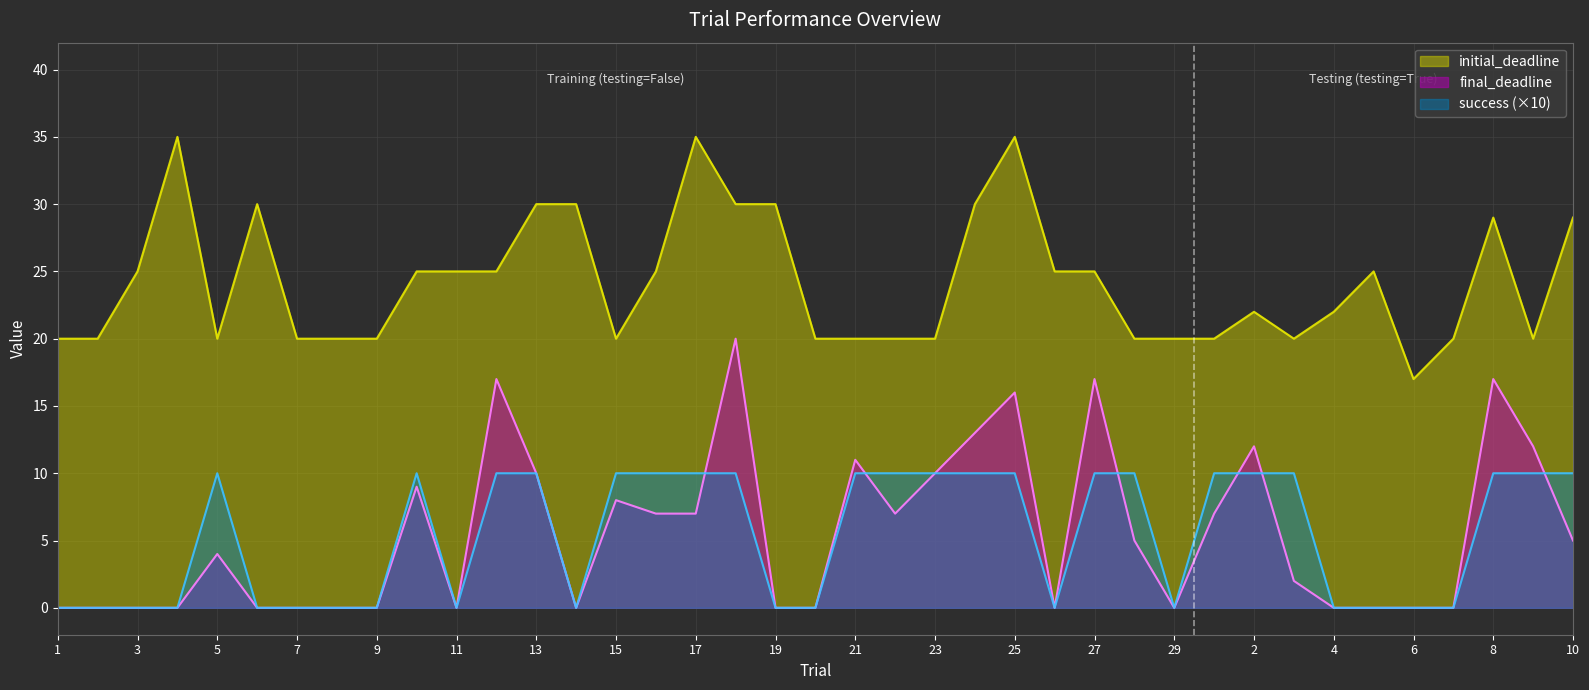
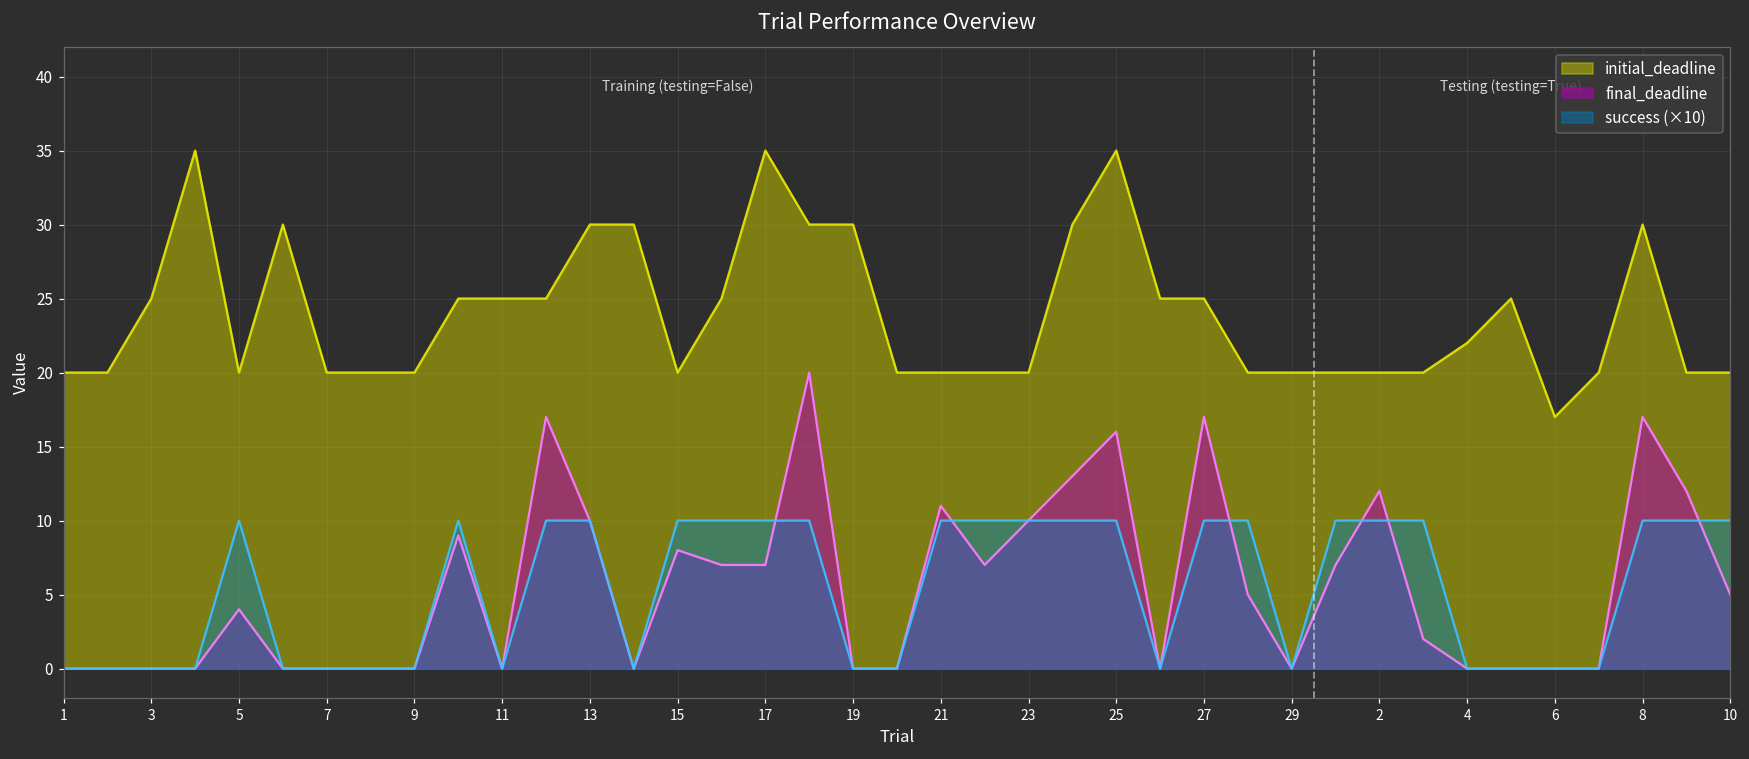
initial_deadline, 2: 22 -> 20
initial_deadline, 8: 29 -> 30
initial_deadline, 10: 29 -> 20
